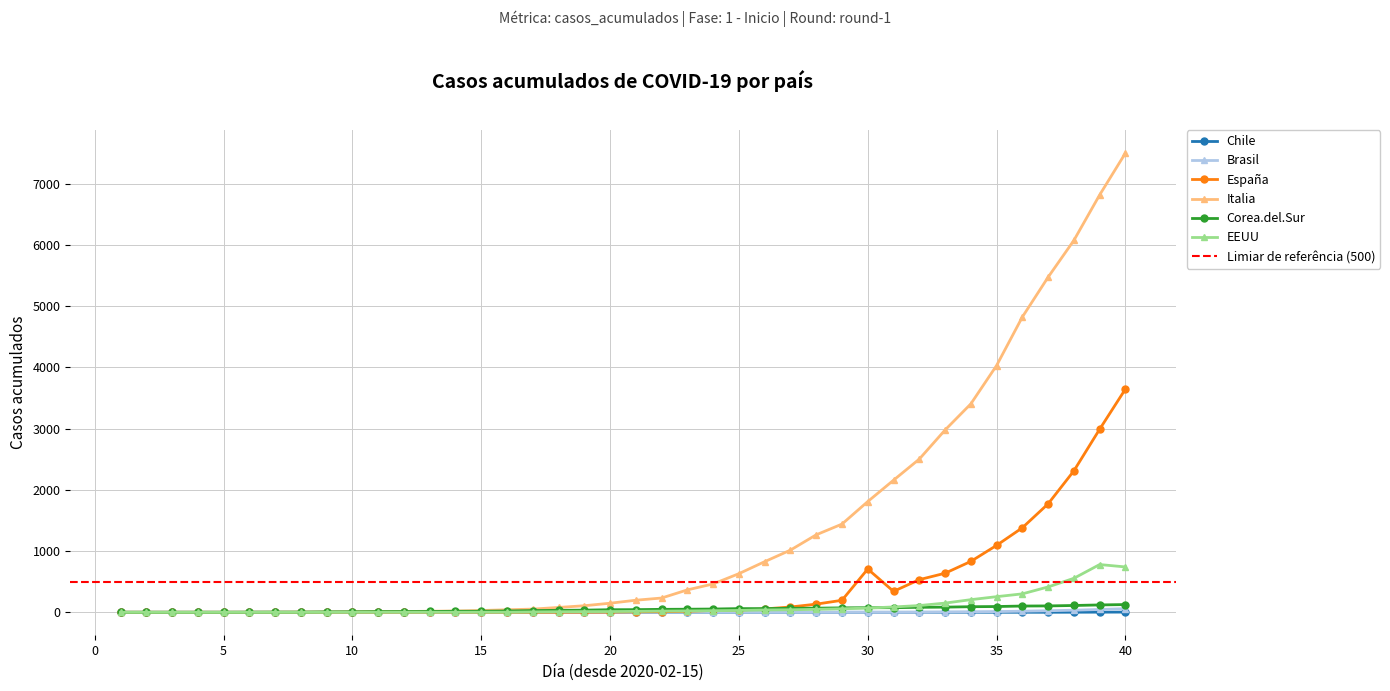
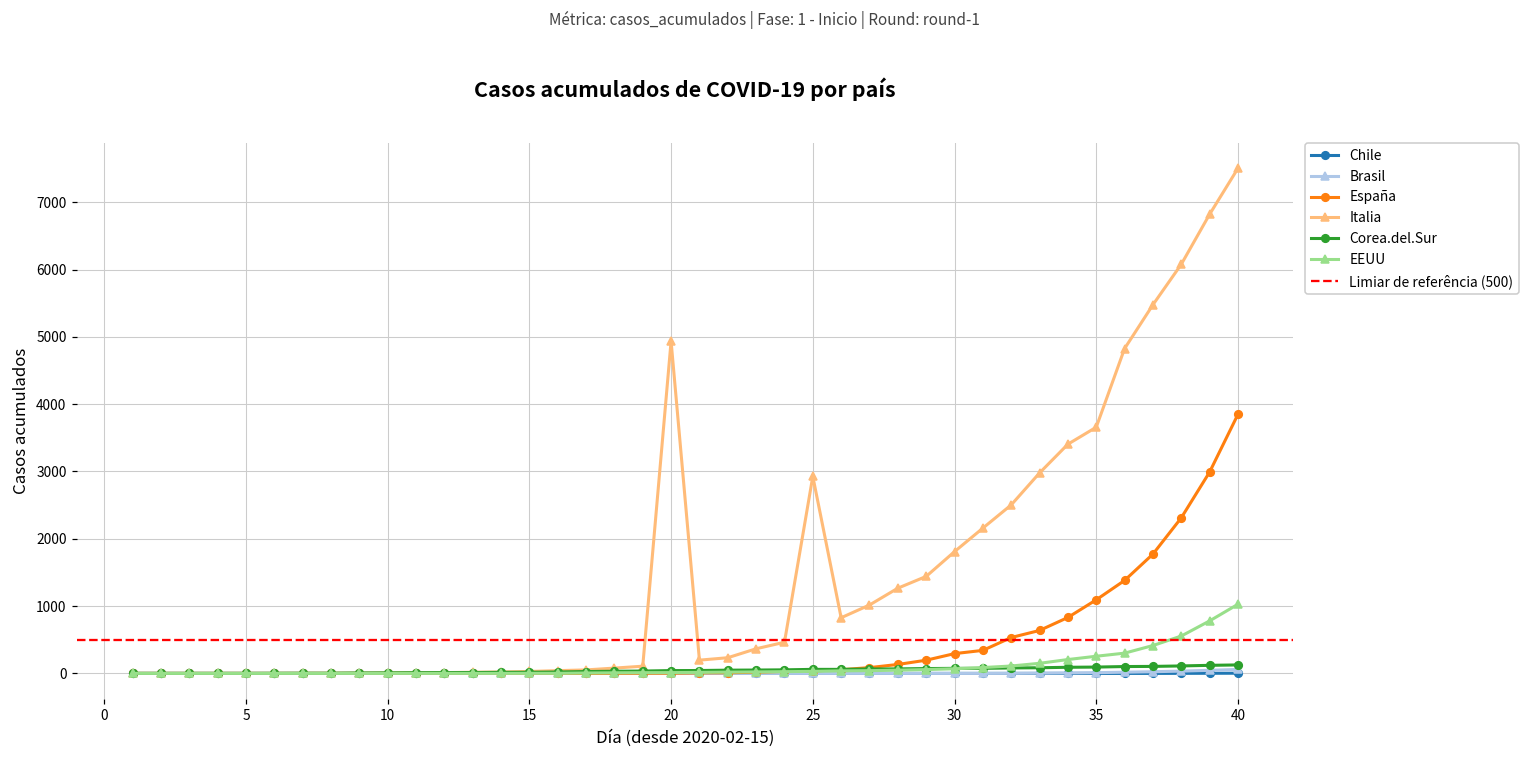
Italia, 20: 100 -> 4900
Italia, 25: 600 -> 2900
España, 30: 700 -> 300
Italia, 35: 4000 -> 3700
España, 40: 3600 -> 3800
EEUU, 40: 700 -> 1000
